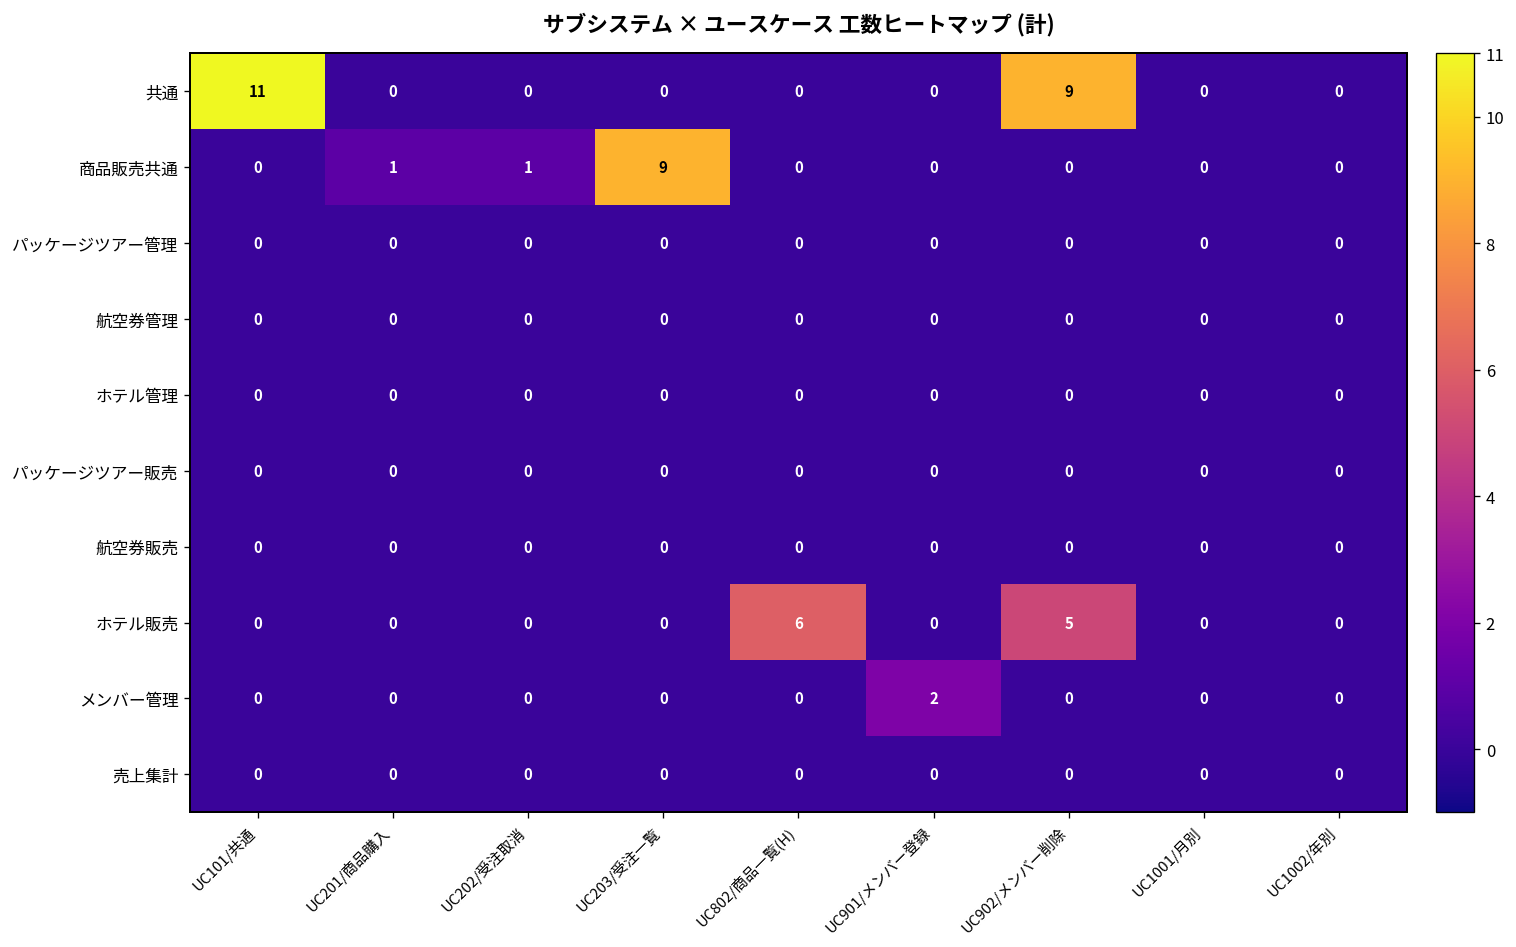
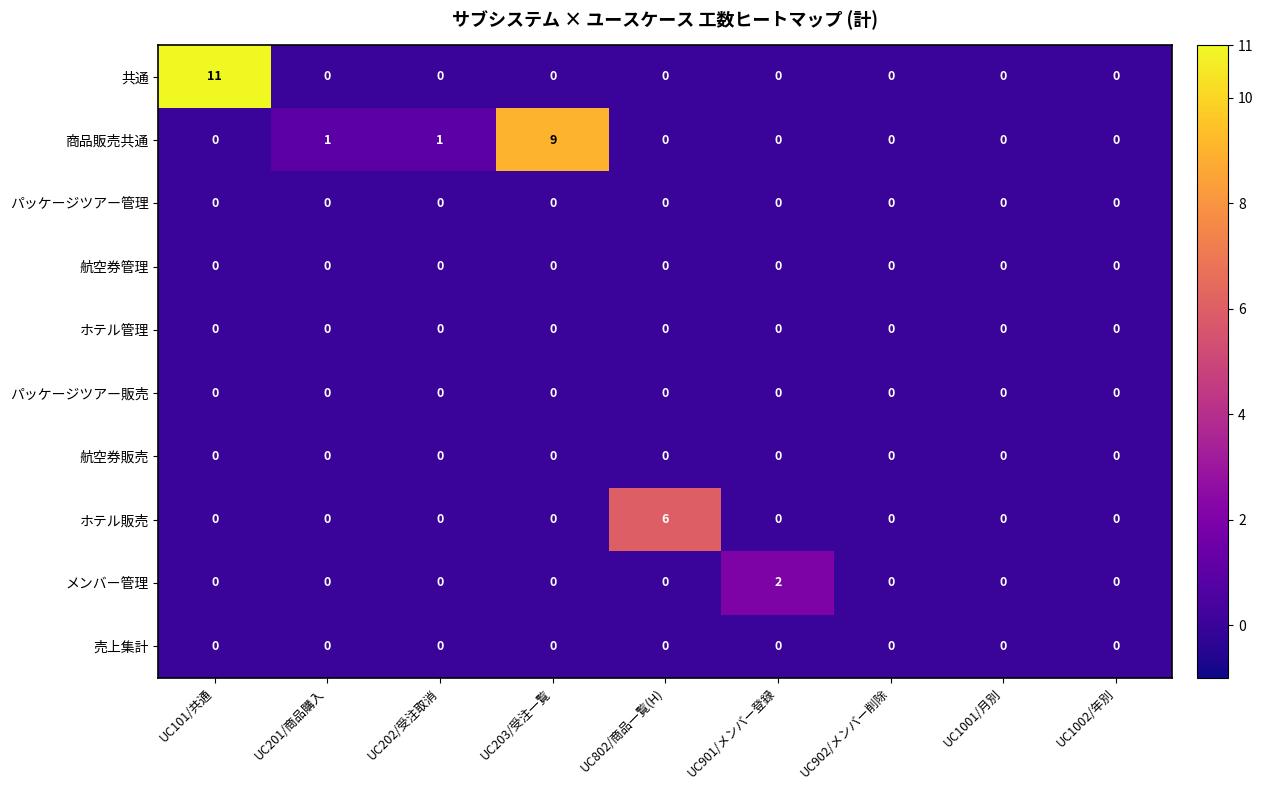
共通, UC902/メンバー削除: 9 -> 0
ホテル販売, UC902/メンバー削除: 5 -> 0
